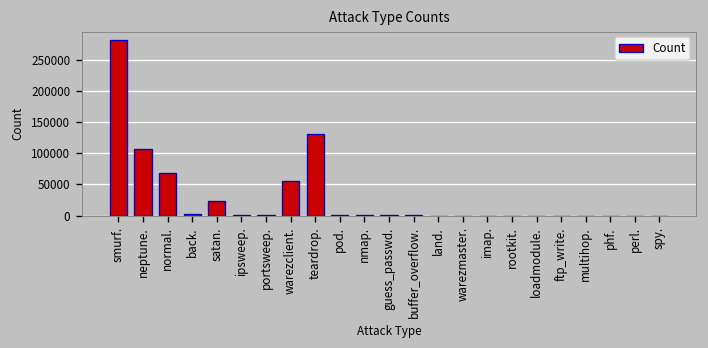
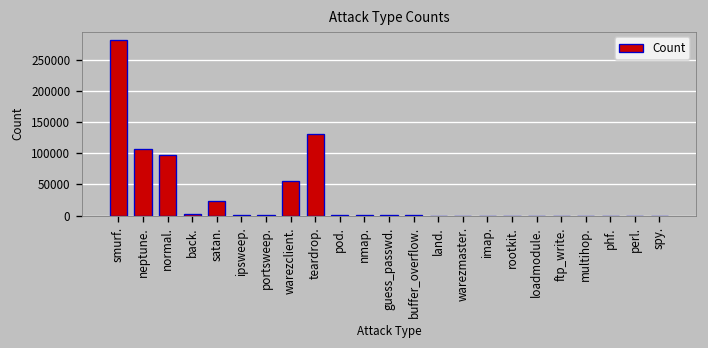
normal.: 70000 -> 100000
